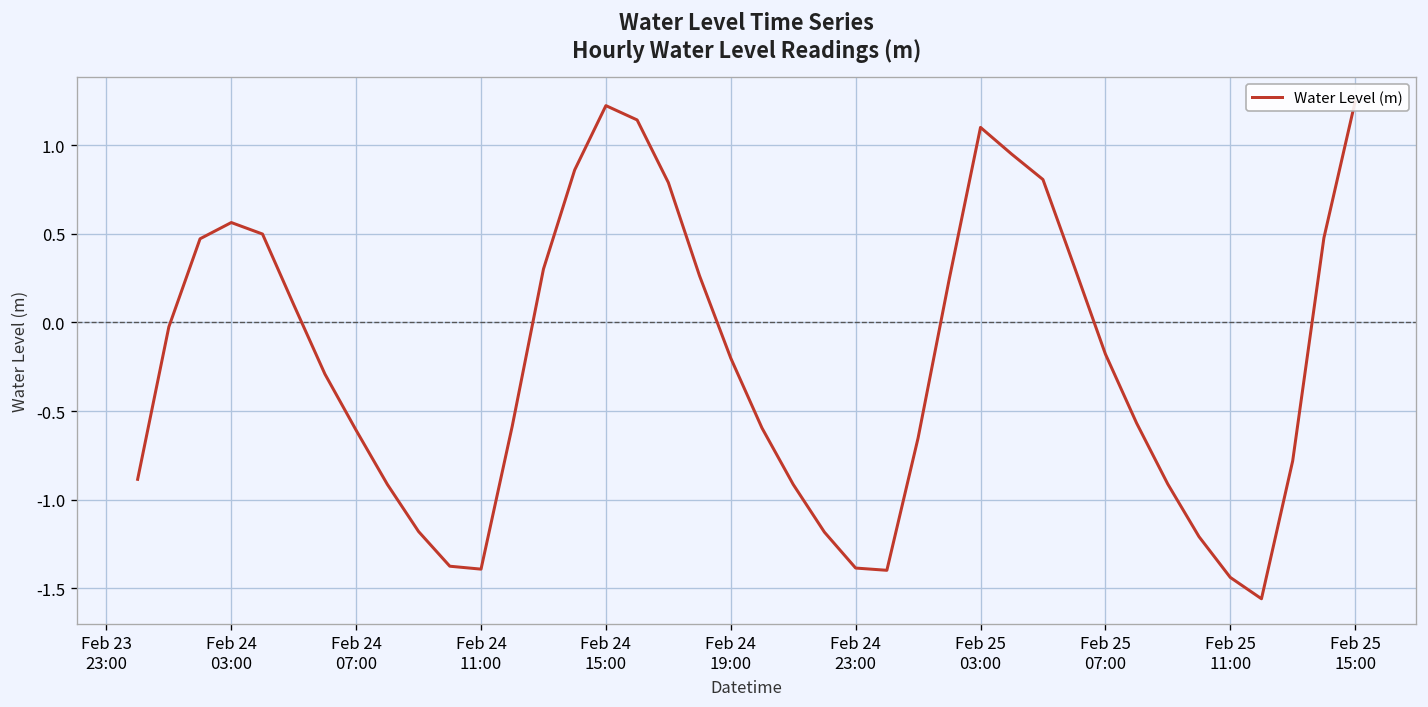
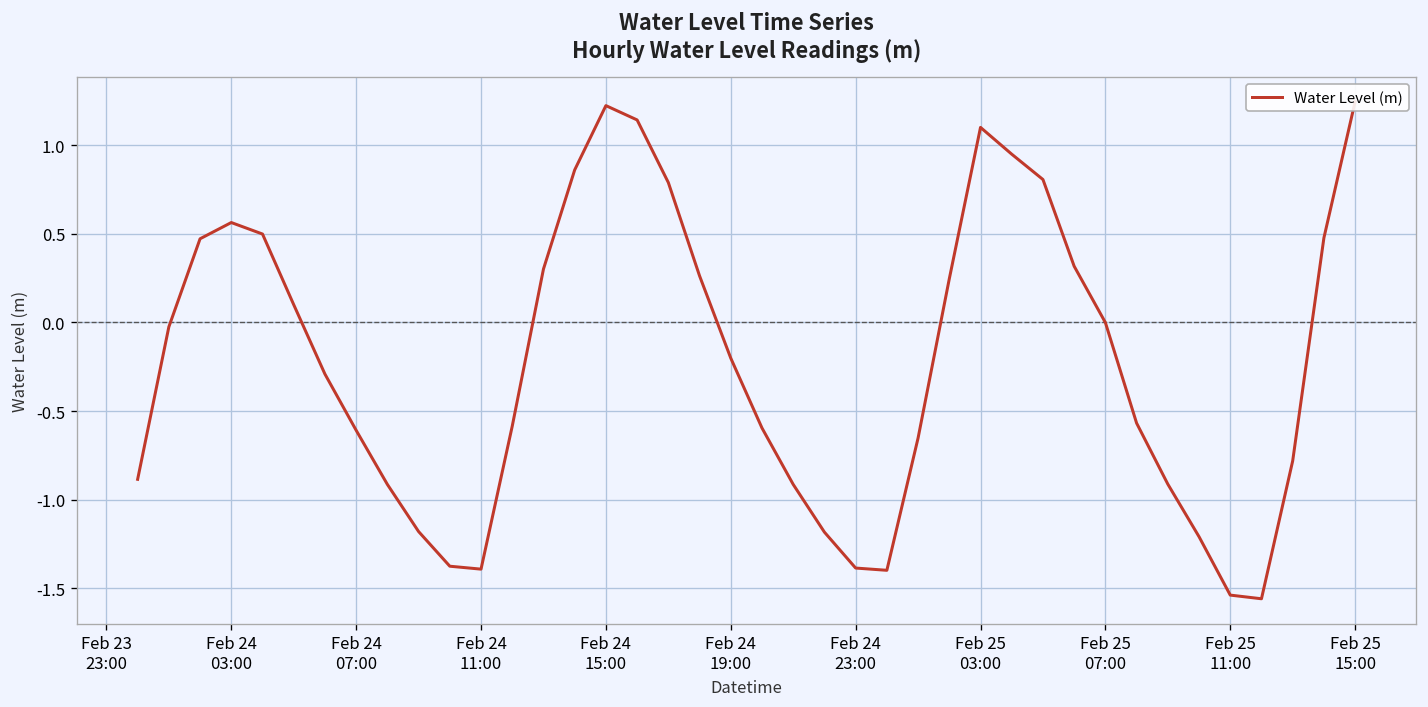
Feb 25 07:00: -0.18 -> 0.00
Feb 25 11:00: -1.44 -> -1.54
